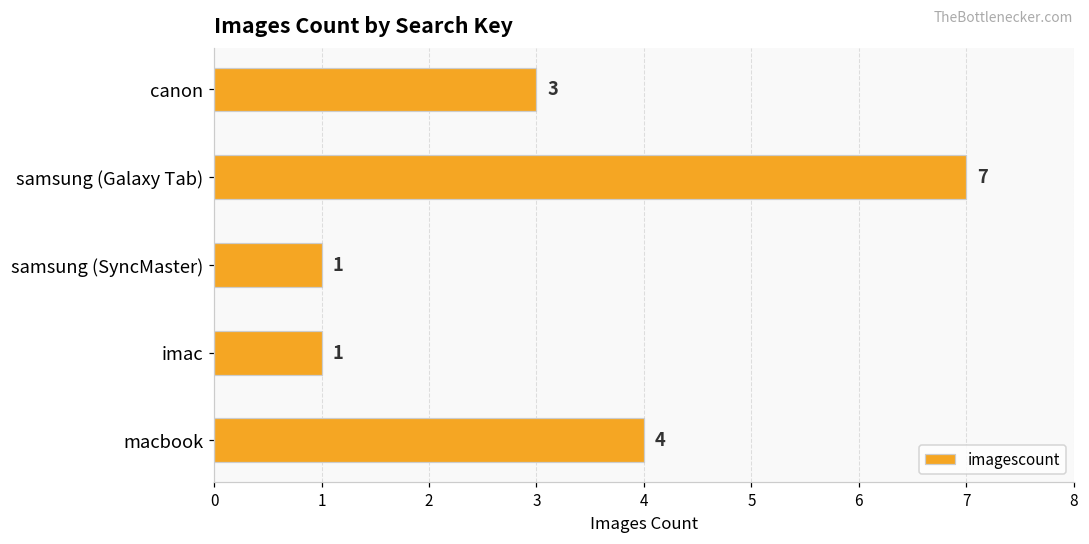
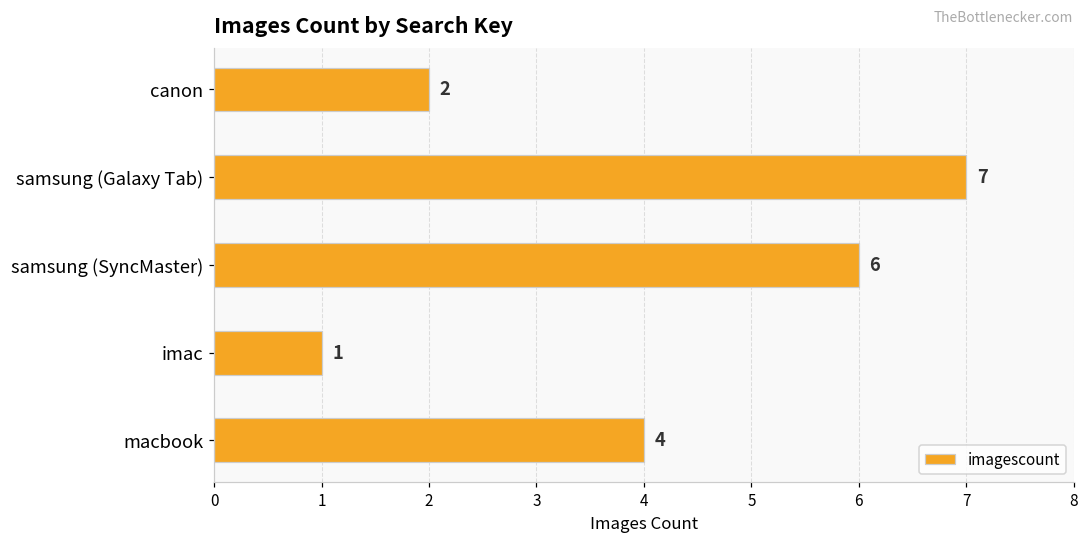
canon: 3 -> 2
samsung (SyncMaster): 1 -> 6
